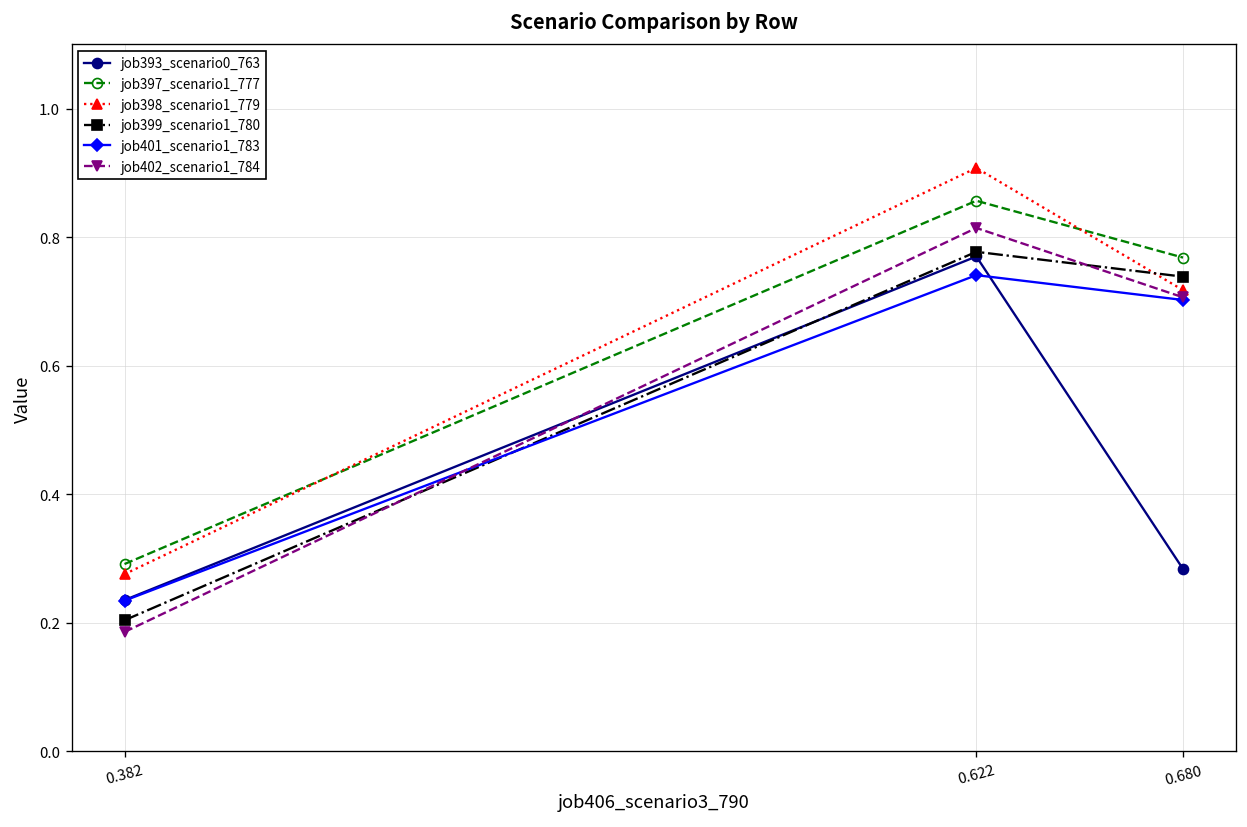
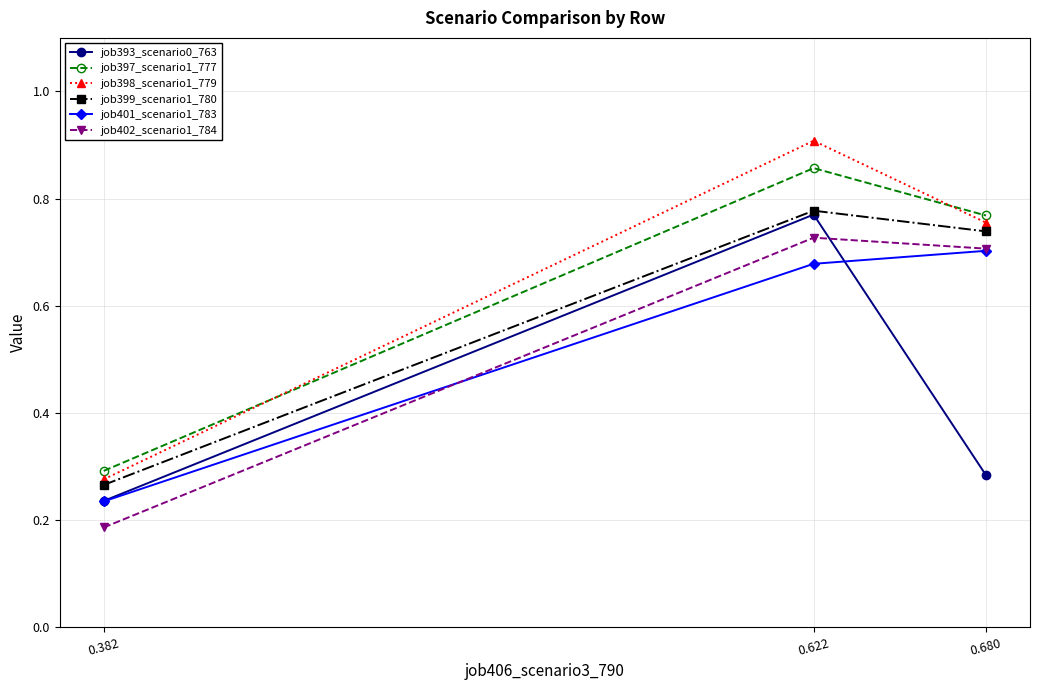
job399_scenario1_780, 0.382: 0.20 -> 0.27
job401_scenario1_783, 0.622: 0.74 -> 0.68
job402_scenario1_784, 0.622: 0.81 -> 0.73
job398_scenario1_779, 0.680: 0.72 -> 0.76
